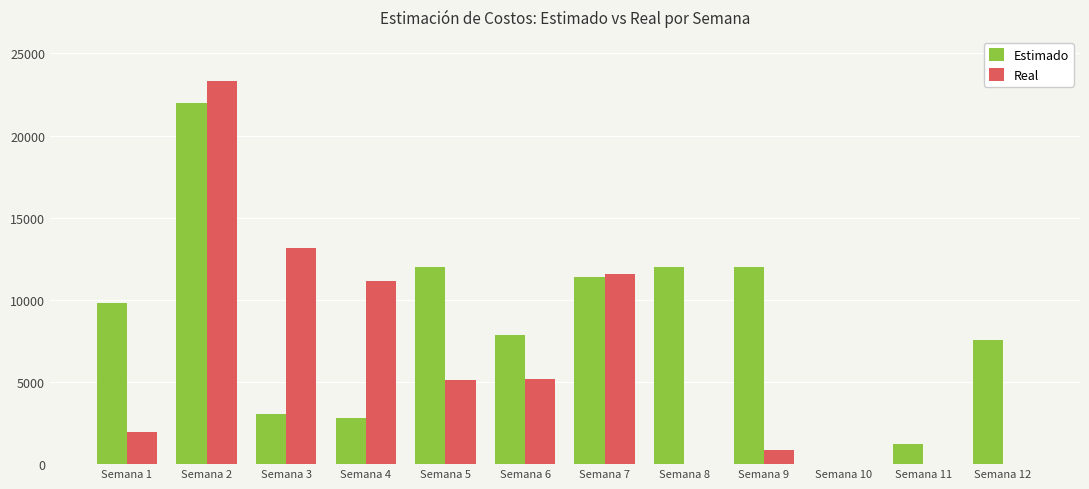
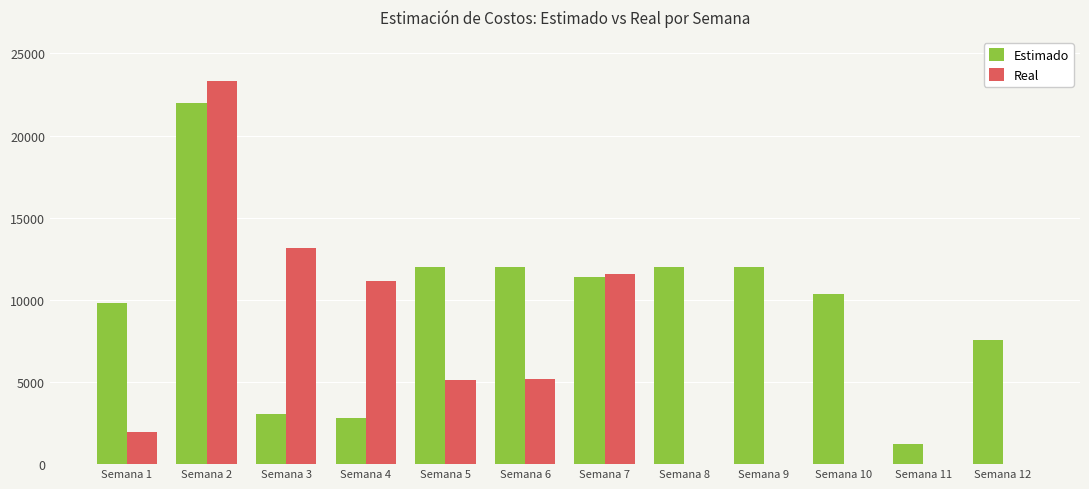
Estimado, Semana 6: 7900 -> 12000
Real, Semana 9: 900 -> 0
Estimado, Semana 10: 0 -> 10400
